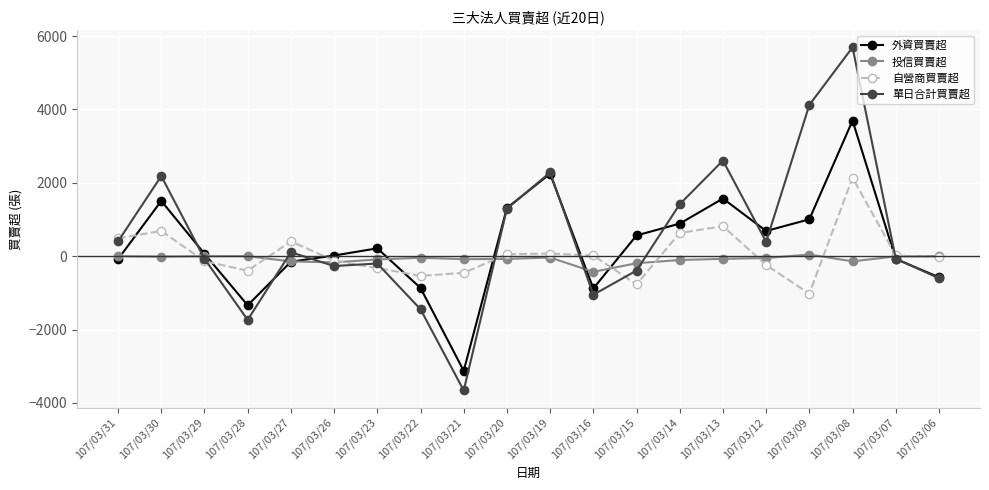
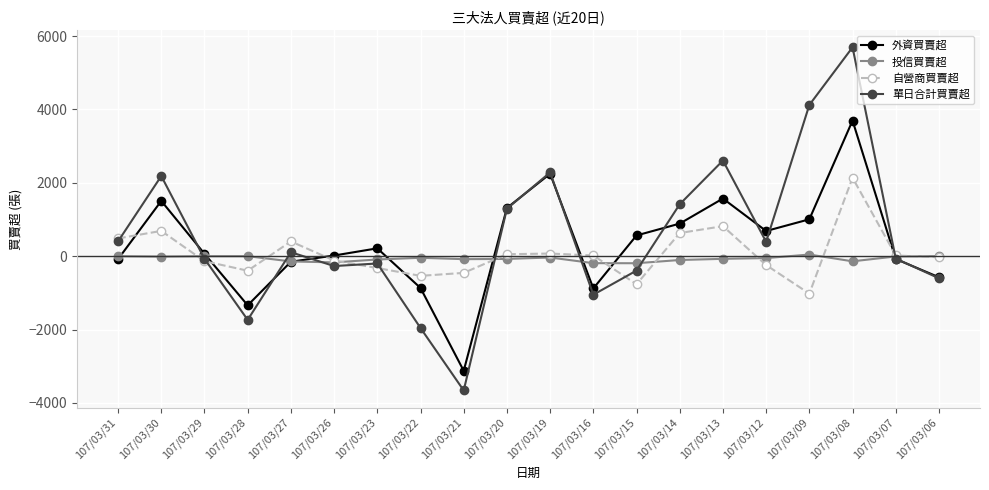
單日合計買賣超, 107/03/22: -1400 -> -2000
投信買賣超, 107/03/16: -400 -> -200
